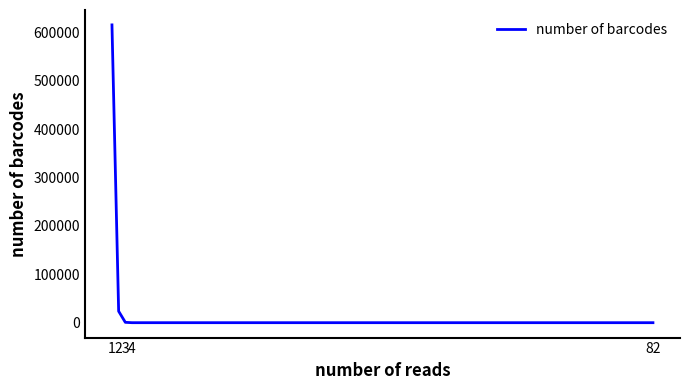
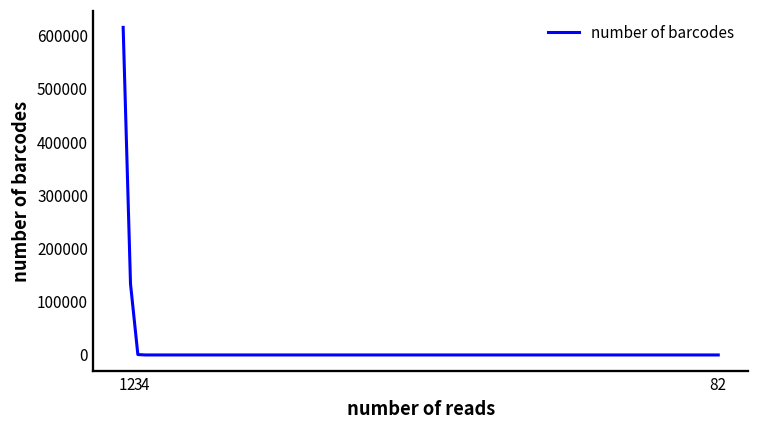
2: 20000 -> 130000
